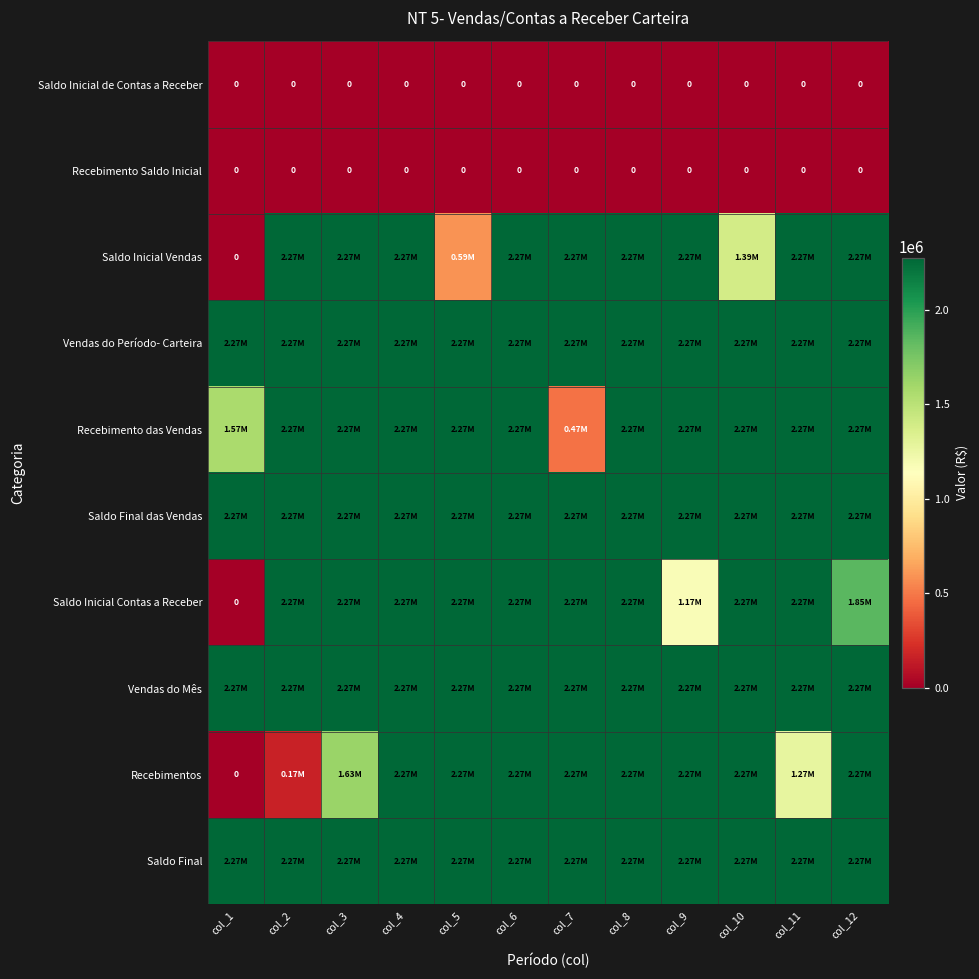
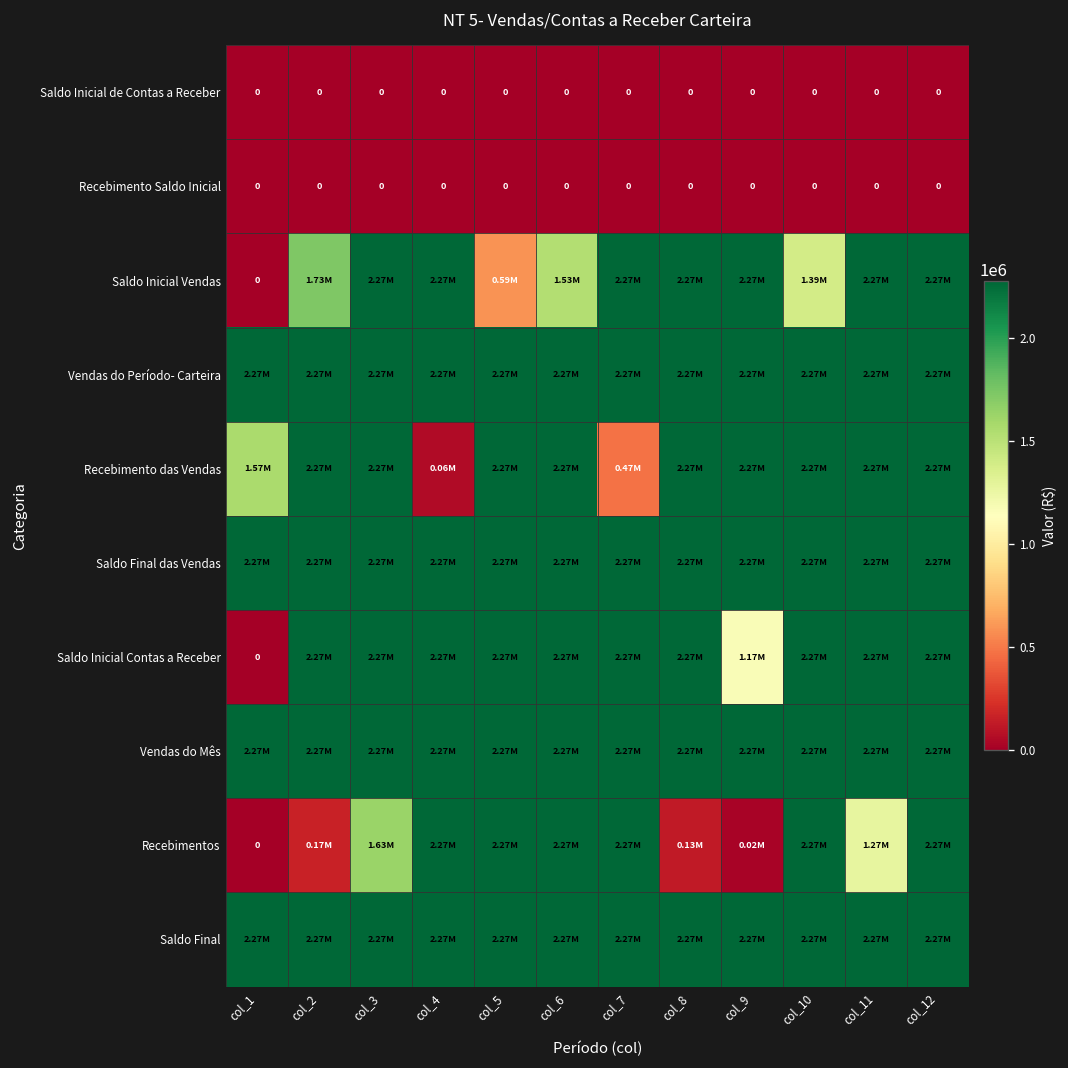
Saldo Inicial Vendas, col_2: 2.27M -> 1.73M
Saldo Inicial Vendas, col_6: 2.27M -> 1.53M
Recebimento das Vendas, col_4: 2.27M -> 0.06M
Saldo Inicial Contas a Receber, col_12: 1.85M -> 2.27M
Recebimentos, col_8: 2.27M -> 0.13M
Recebimentos, col_9: 2.27M -> 0.02M
